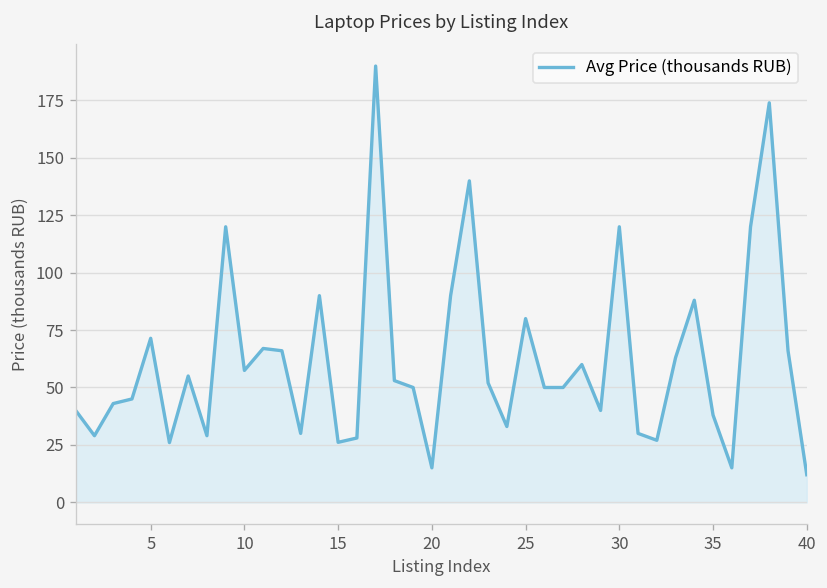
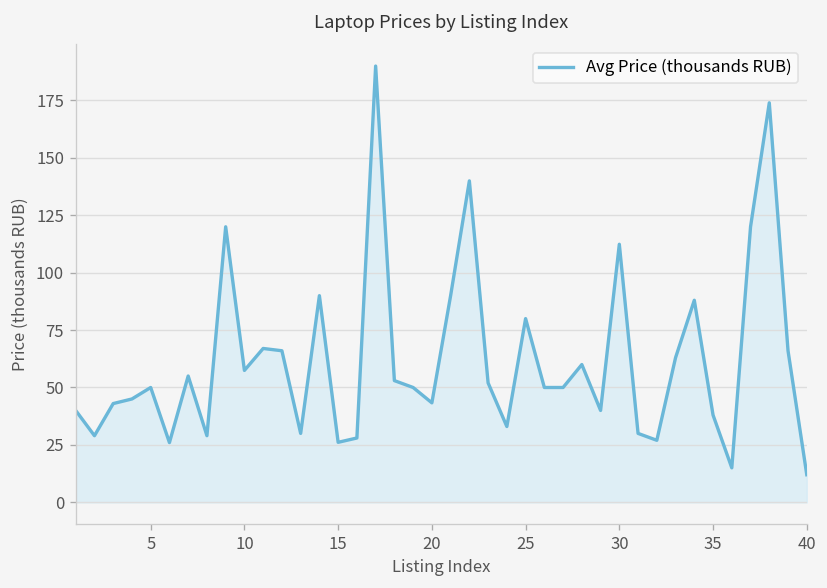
5: 71 -> 50
20: 15 -> 43
30: 120 -> 112
